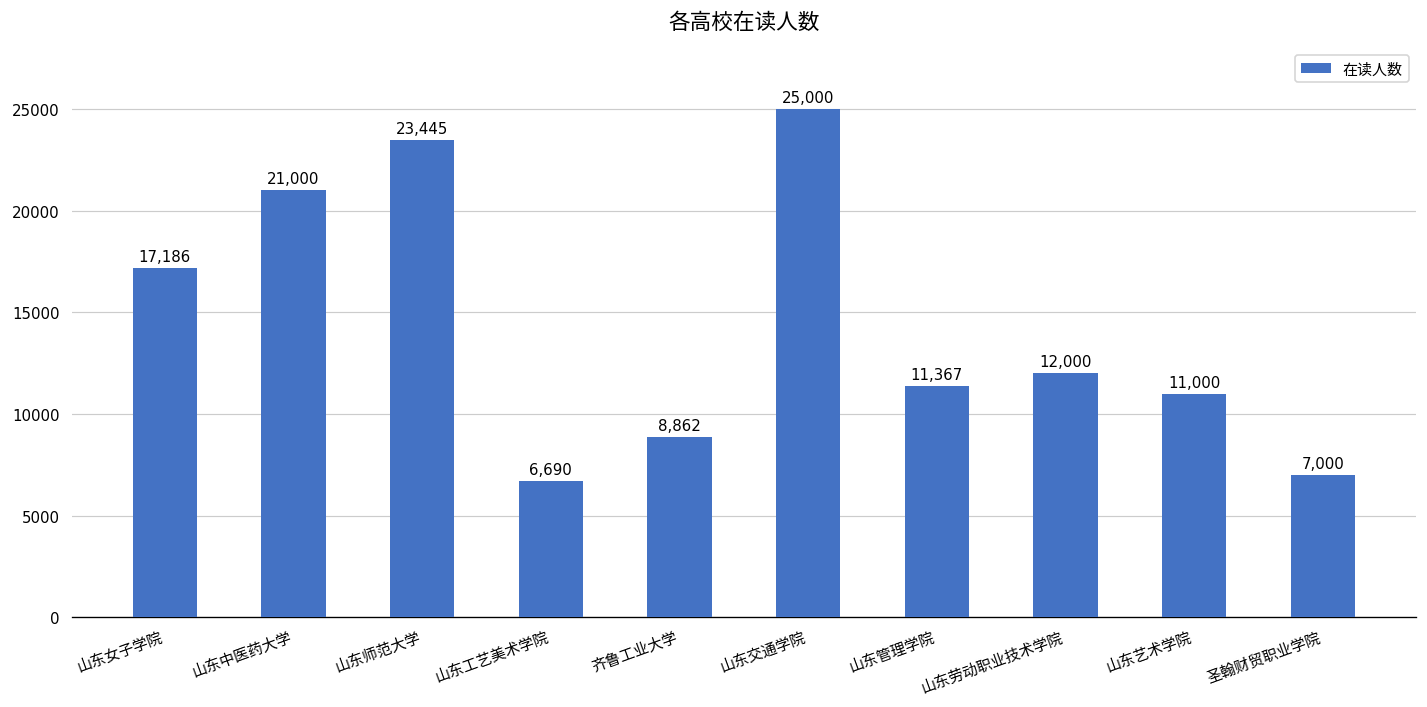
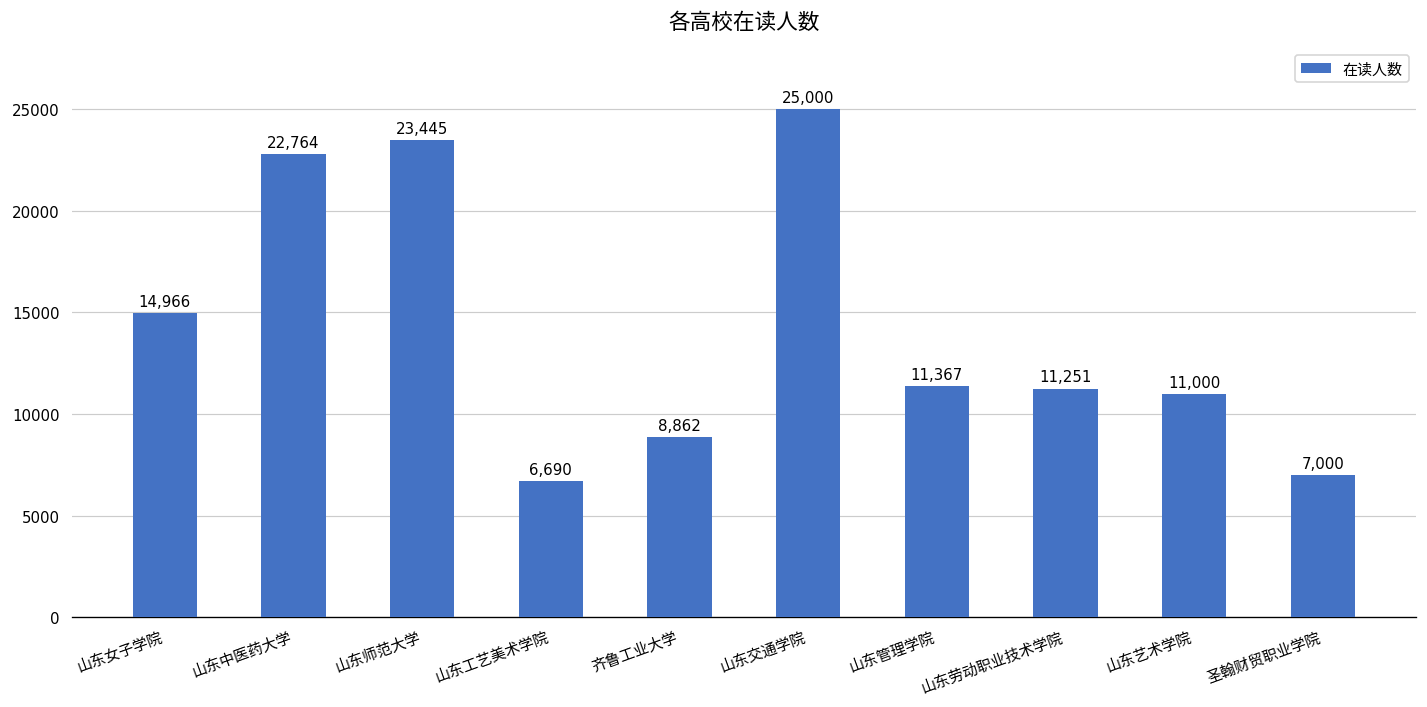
山东女子学院: 17,186 -> 14,966
山东中医药大学: 21,000 -> 22,764
山东劳动职业技术学院: 12,000 -> 11,251
